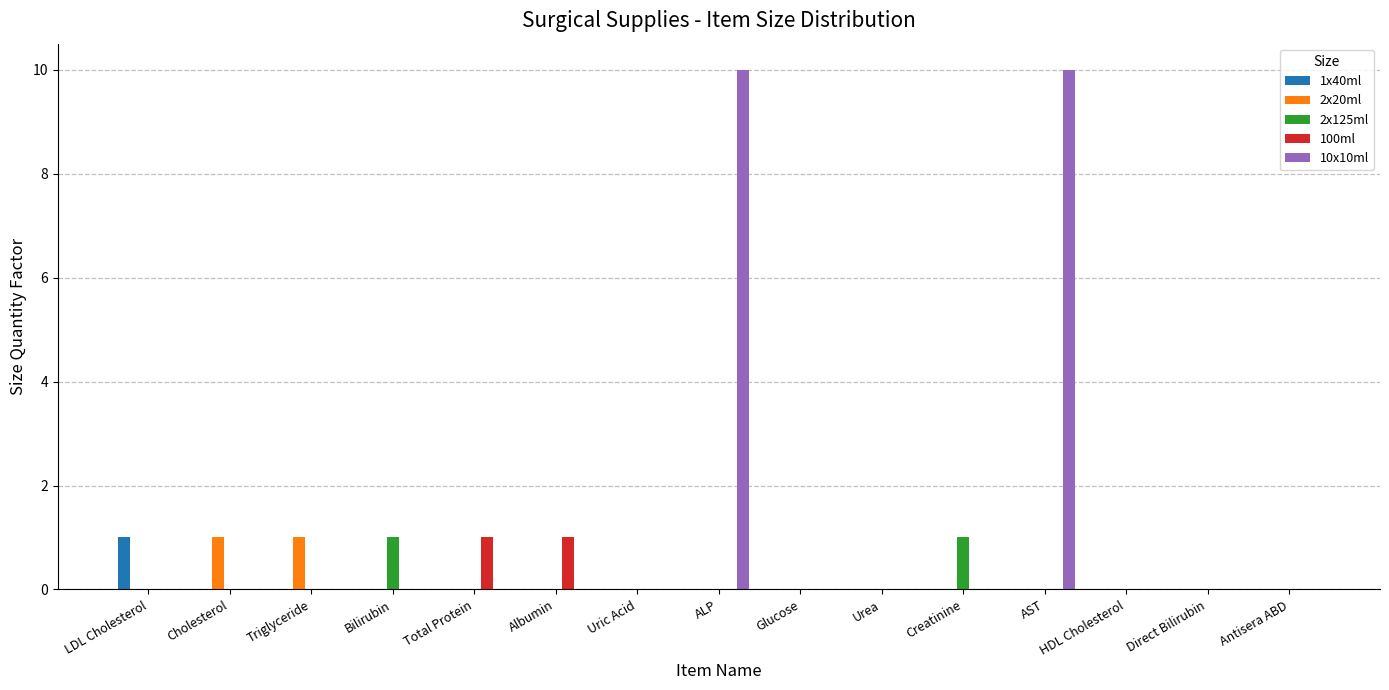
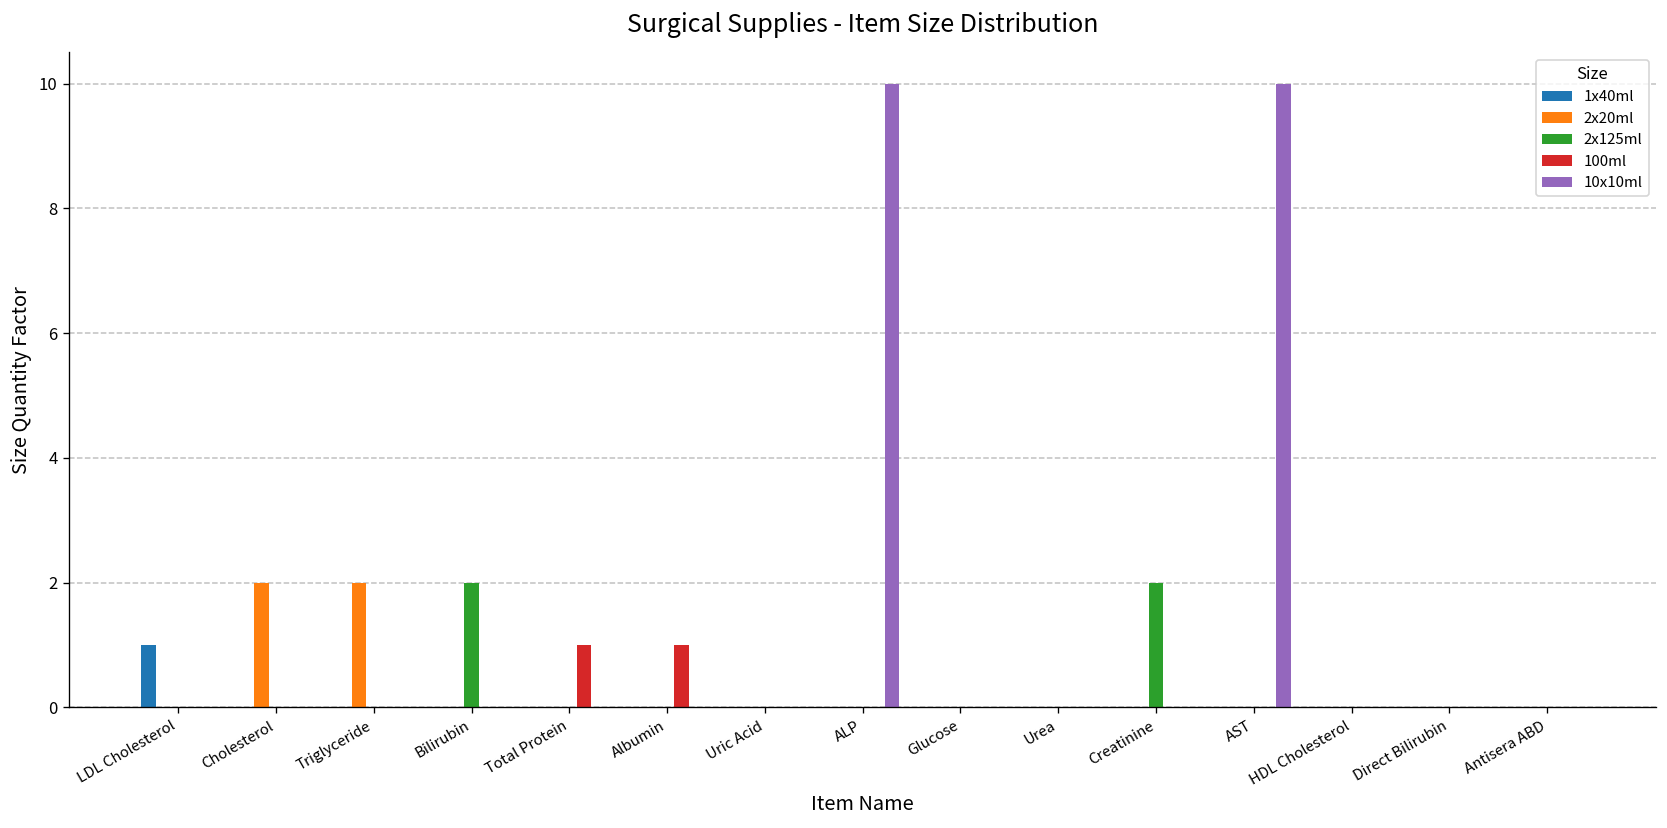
2x20ml, Cholesterol: 1 -> 2
2x20ml, Triglyceride: 1 -> 2
2x125ml, Bilirubin: 1 -> 2
2x125ml, Creatinine: 1 -> 2
